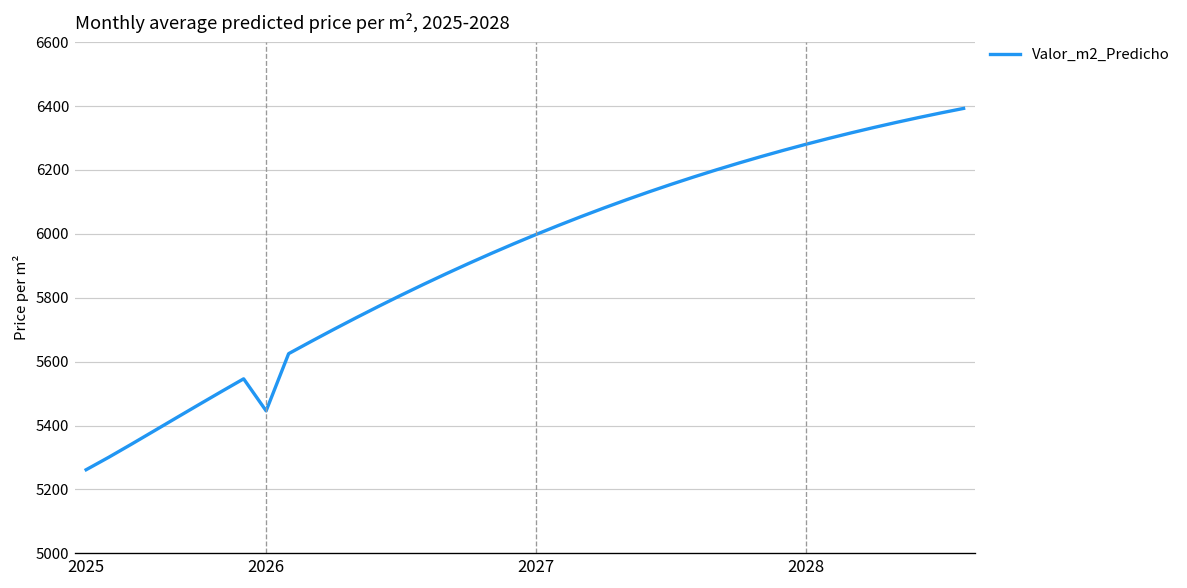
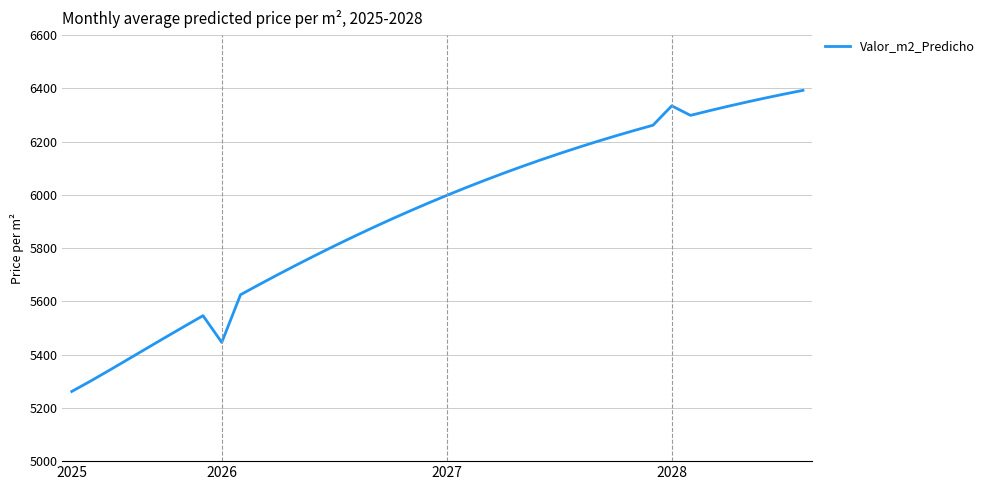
2028: 6280 -> 6330
